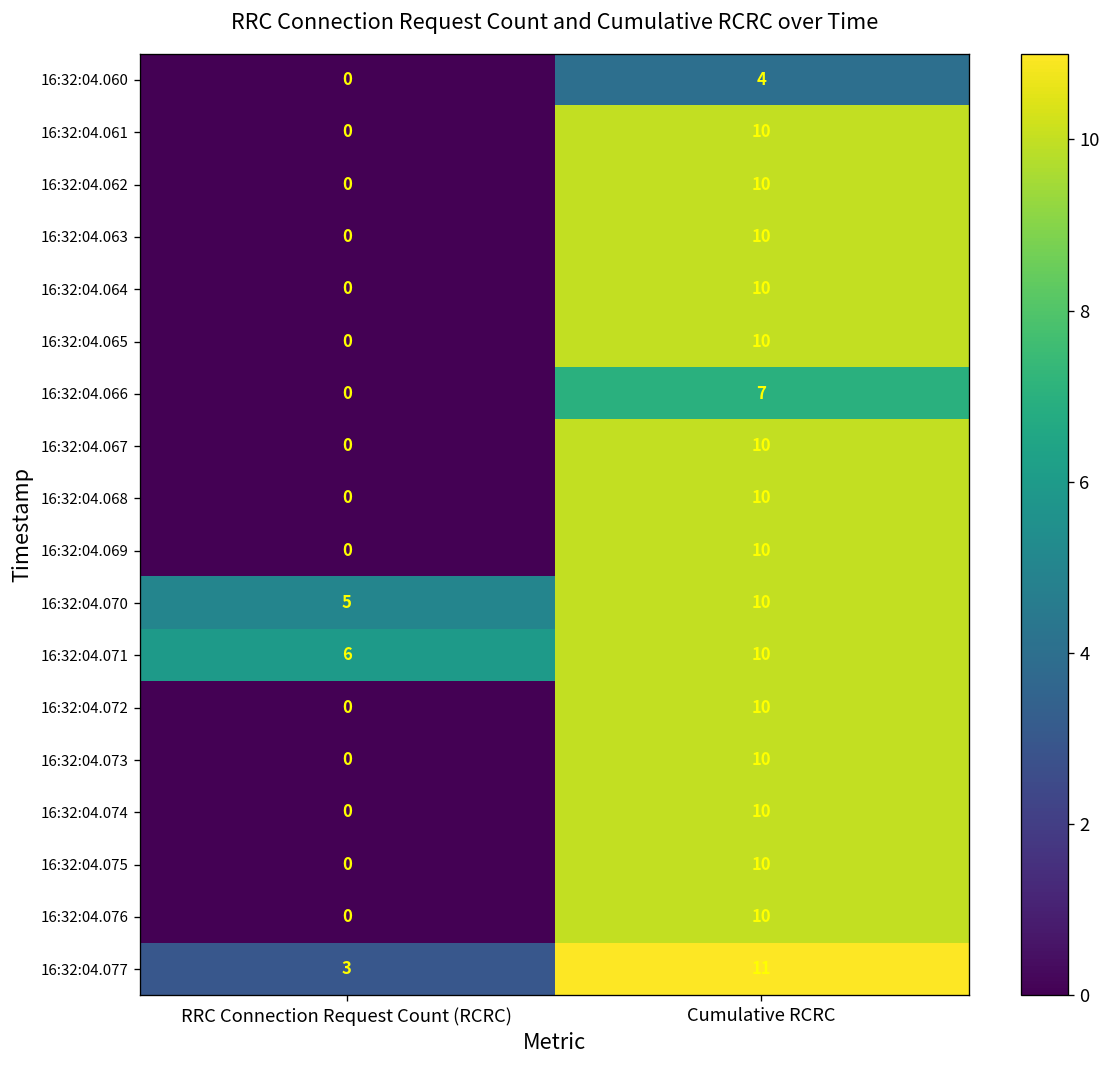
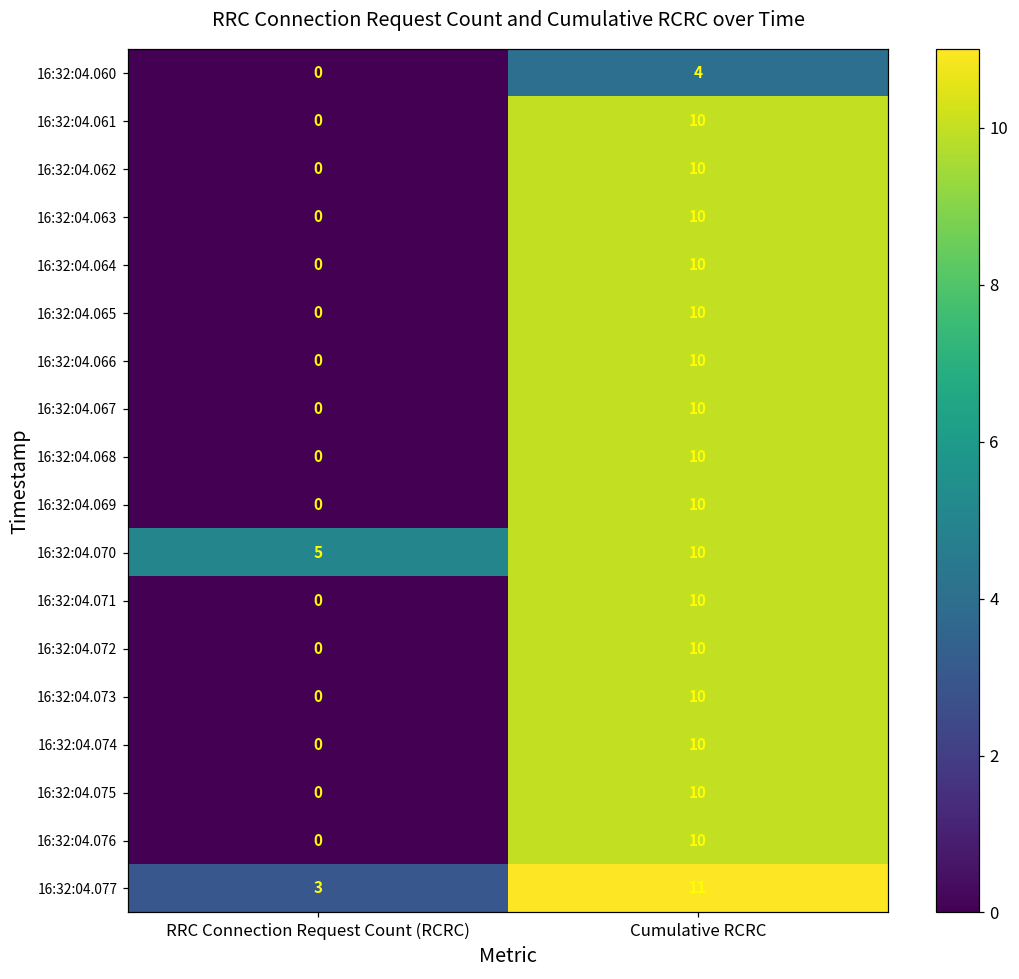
16:32:04.066, Cumulative RCRC: 7 -> 10
16:32:04.071, RRC Connection Request Count (RCRC): 6 -> 0
